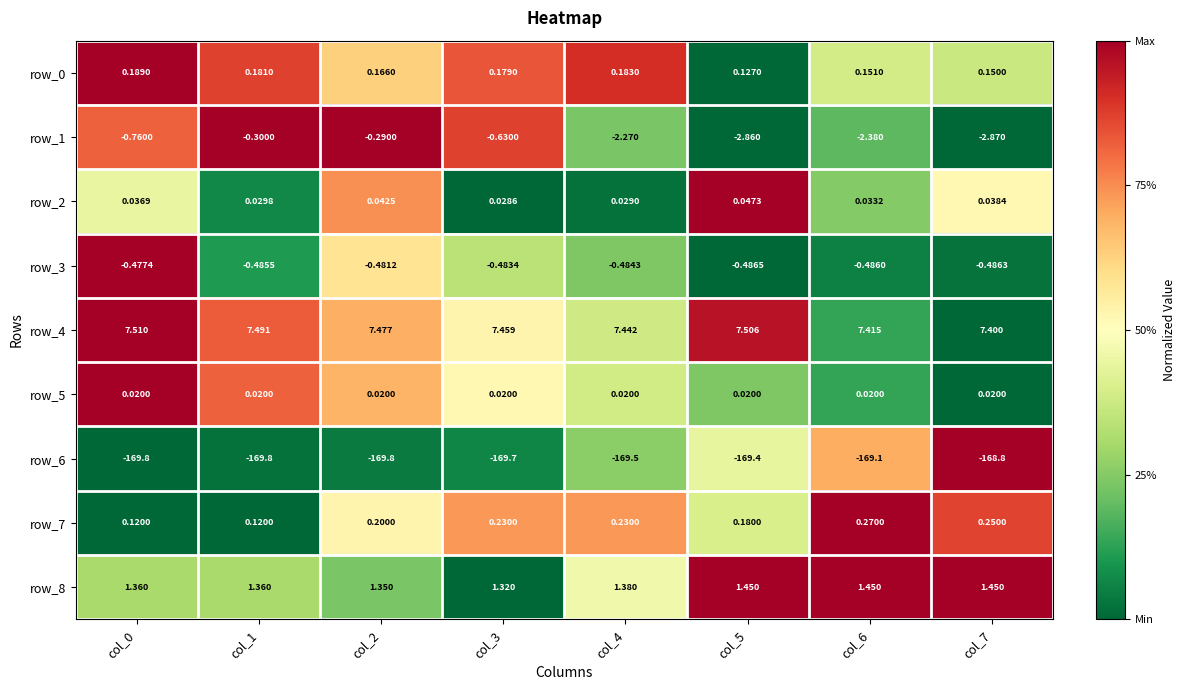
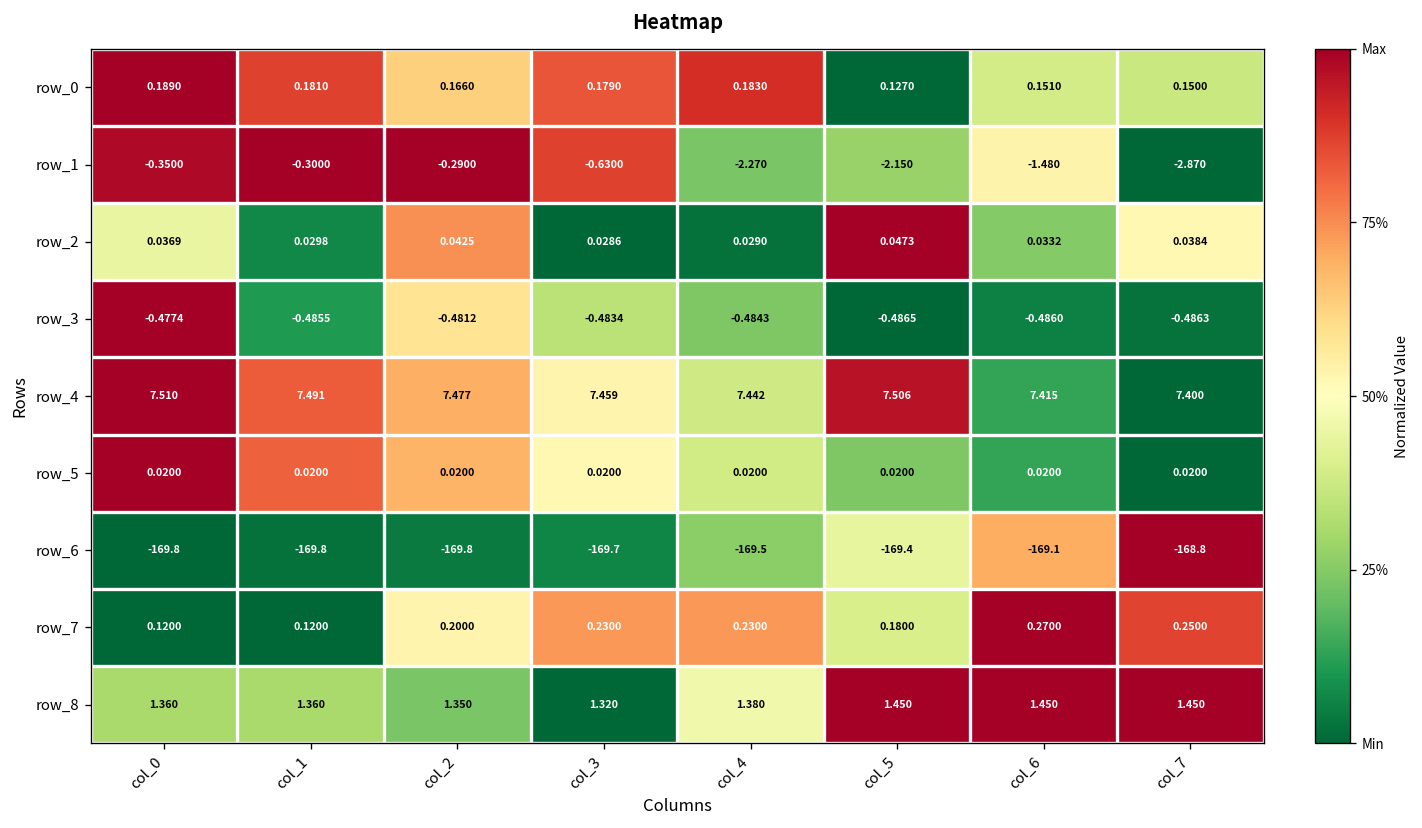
row_1, col_0: -0.7600 -> -0.3500
row_1, col_5: -2.860 -> -2.150
row_1, col_6: -2.380 -> -1.480
